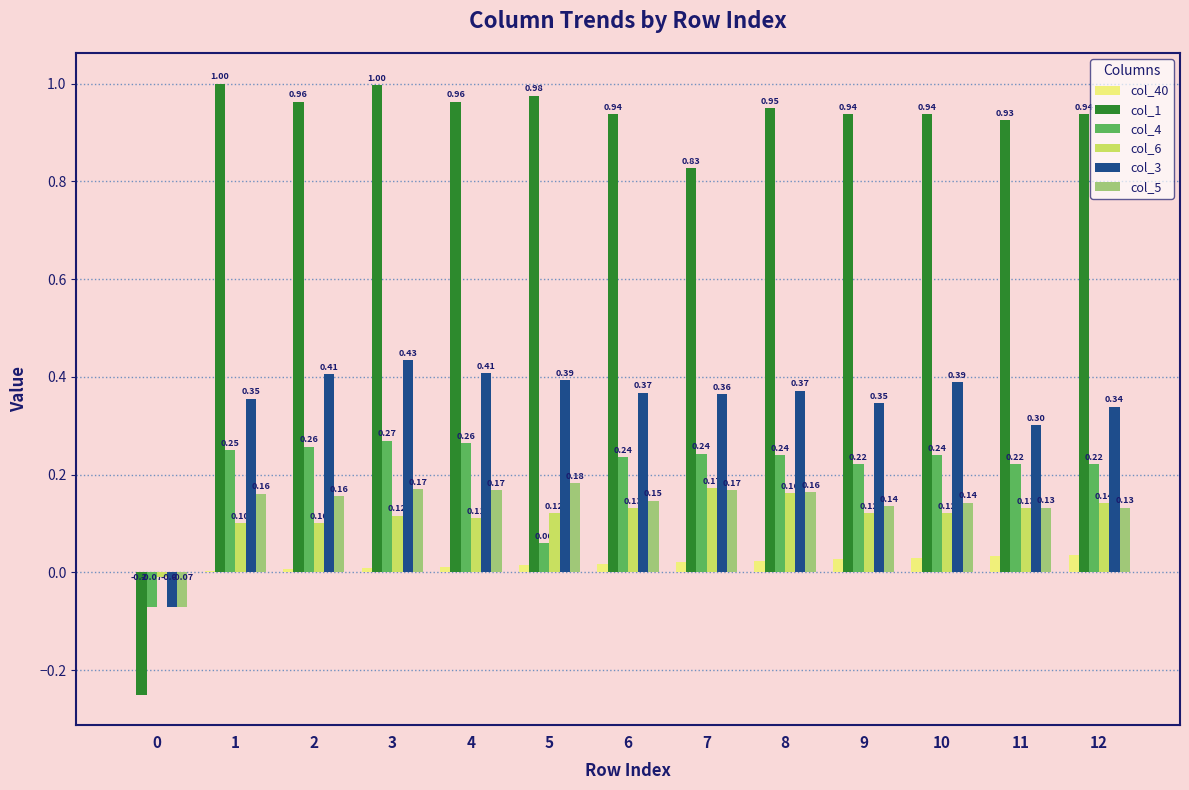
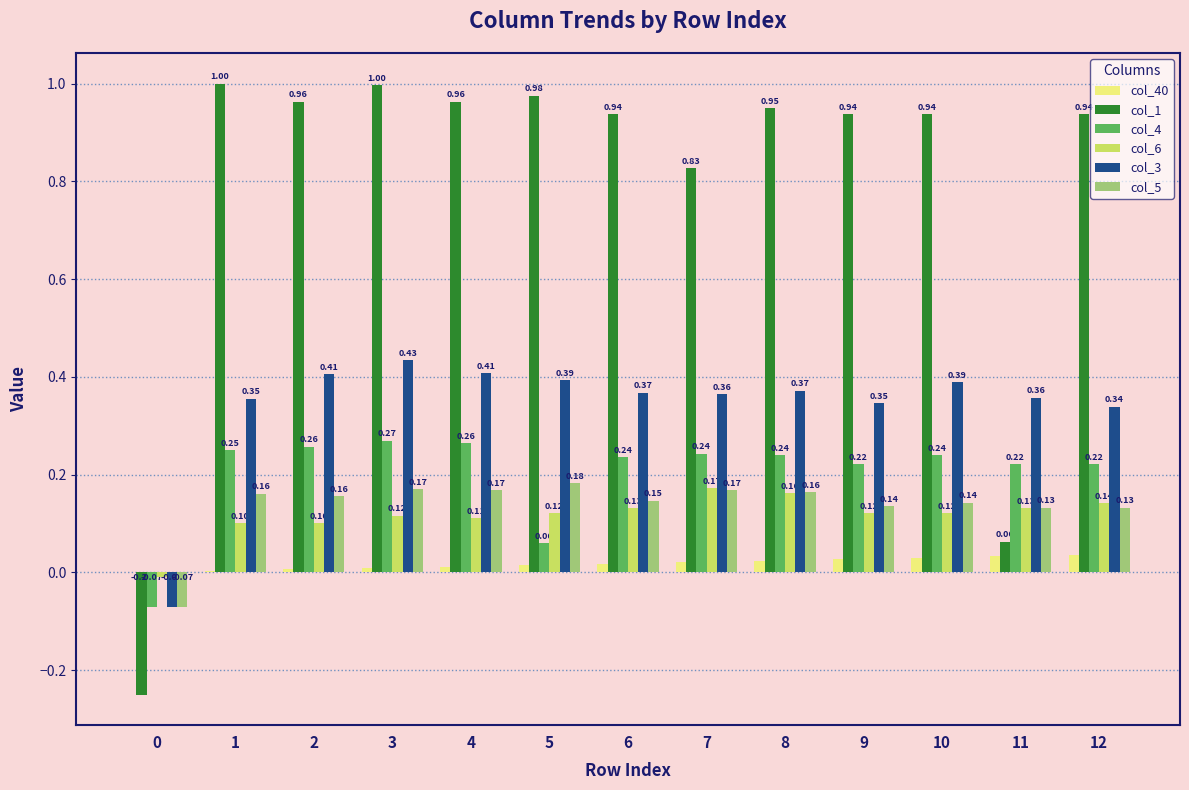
col_1, 11: 0.93 -> 0.06
col_3, 11: 0.30 -> 0.36
